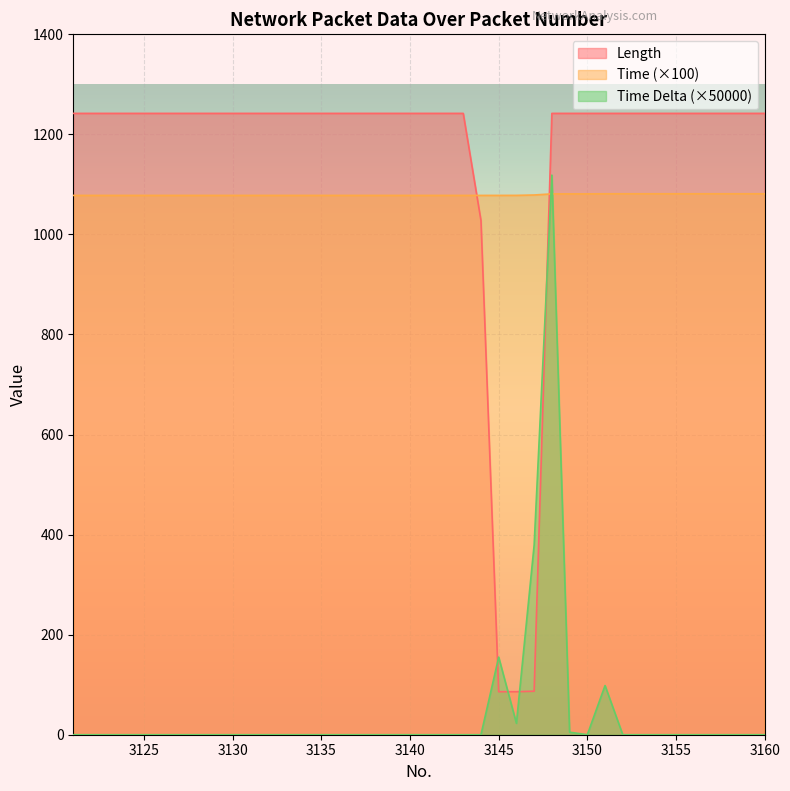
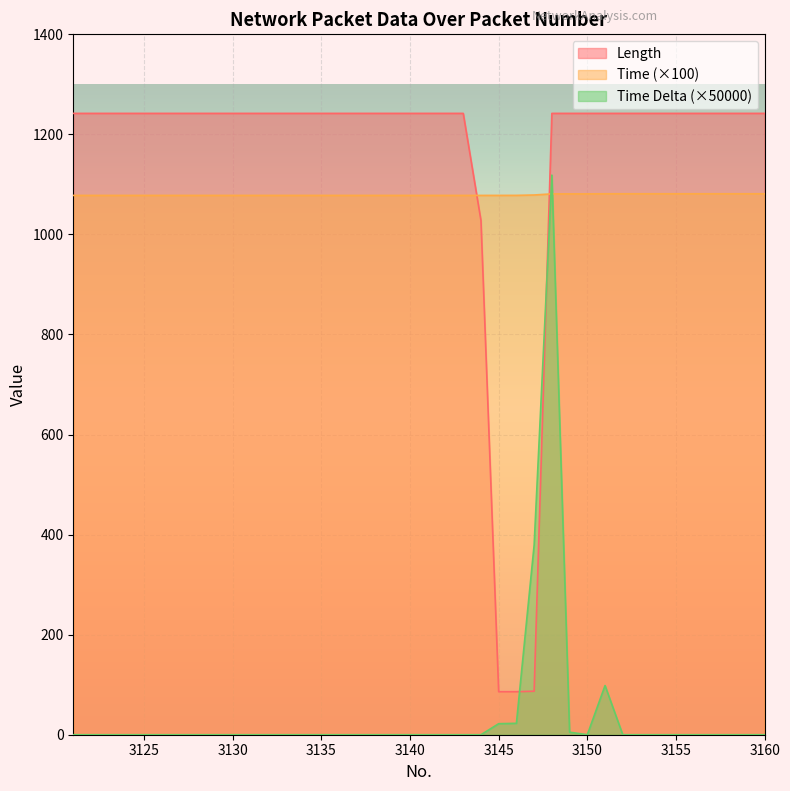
Time Delta (×50000), 3145: 160 -> 20
